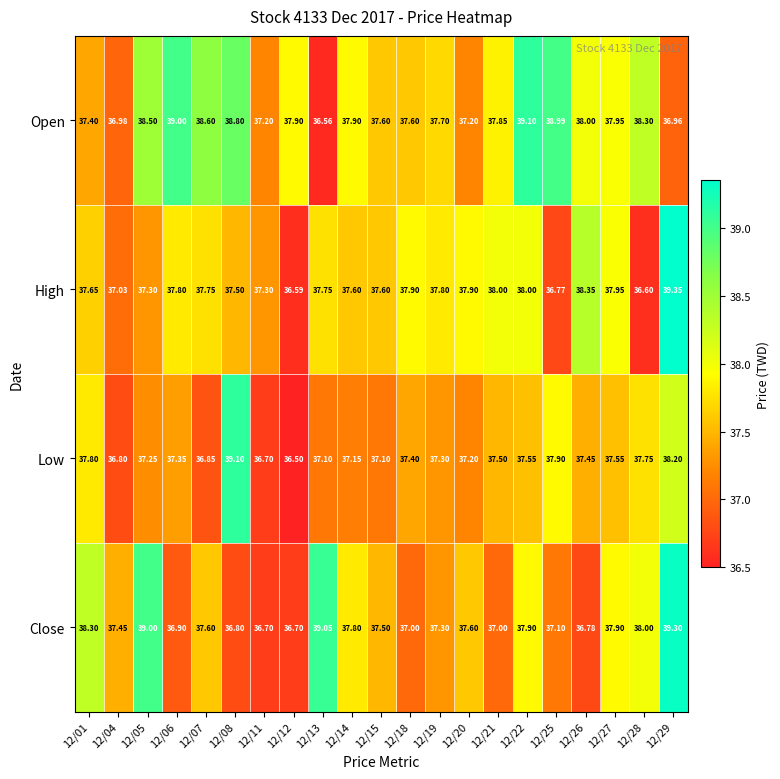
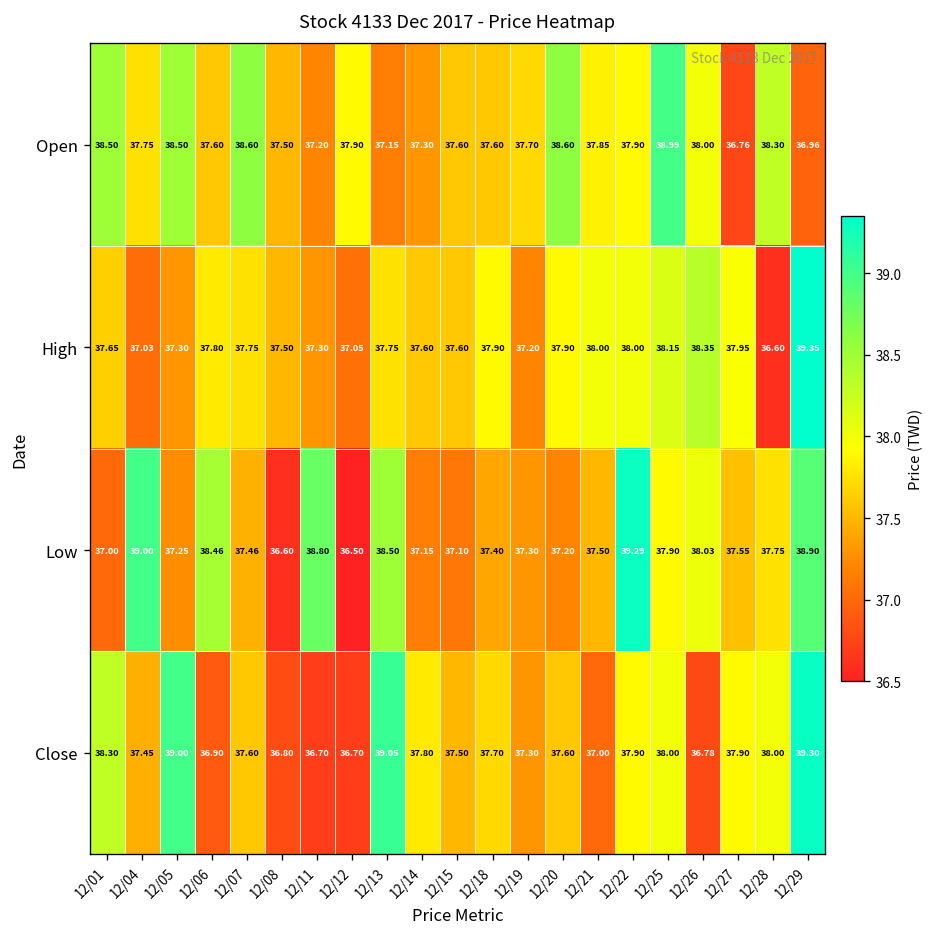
Open, 12/01: 37.40 -> 38.50
Open, 12/04: 36.98 -> 37.75
Open, 12/06: 39.00 -> 37.60
Open, 12/08: 38.80 -> 37.50
Open, 12/13: 36.56 -> 37.15
Open, 12/14: 37.90 -> 37.30
Open, 12/20: 37.20 -> 38.60
Open, 12/22: 39.10 -> 37.90
Open, 12/27: 37.95 -> 36.76
High, 12/12: 36.59 -> 37.05
High, 12/19: 37.80 -> 37.20
High, 12/25: 36.77 -> 38.15
Low, 12/01: 37.80 -> 37.00
Low, 12/04: 36.80 -> 39.00
Low, 12/06: 37.35 -> 38.46
Low, 12/07: 36.85 -> 37.46
Low, 12/08: 39.10 -> 36.60
Low, 12/11: 36.70 -> 38.80
Low, 12/13: 37.10 -> 38.50
Low, 12/22: 37.55 -> 39.29
Low, 12/26: 37.45 -> 38.03
Low, 12/29: 38.20 -> 38.90
Close, 12/18: 37.00 -> 37.70
Close, 12/25: 37.10 -> 38.00
